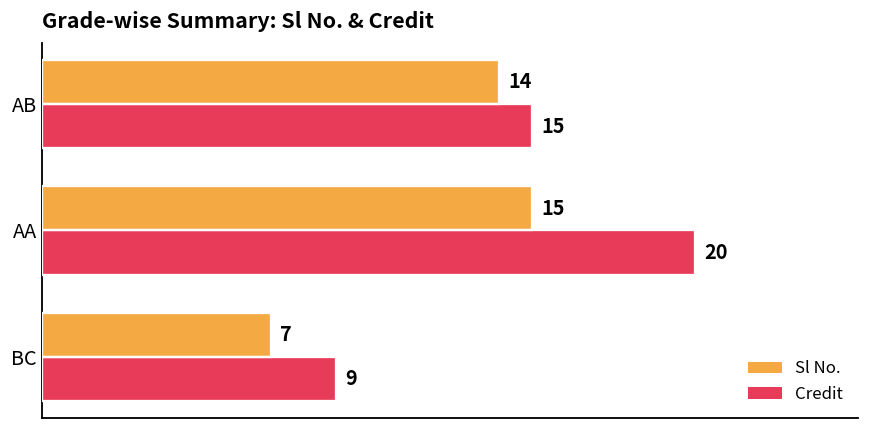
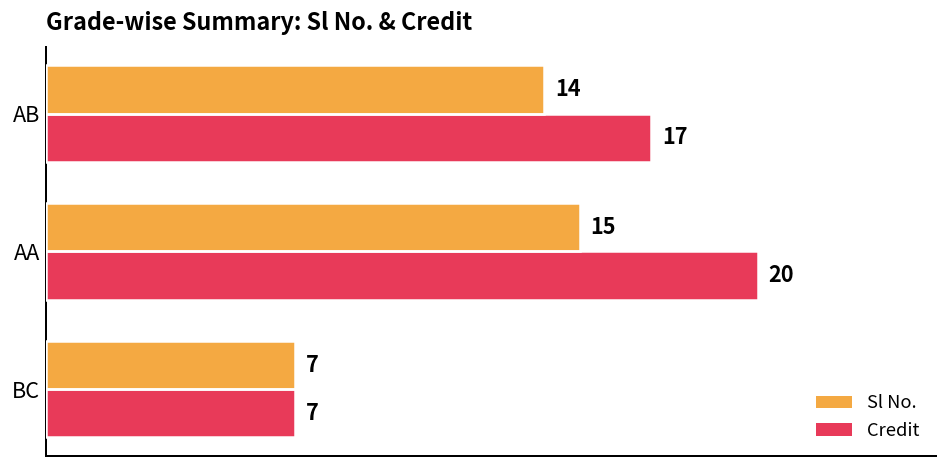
Credit, AB: 15 -> 17
Credit, BC: 9 -> 7
